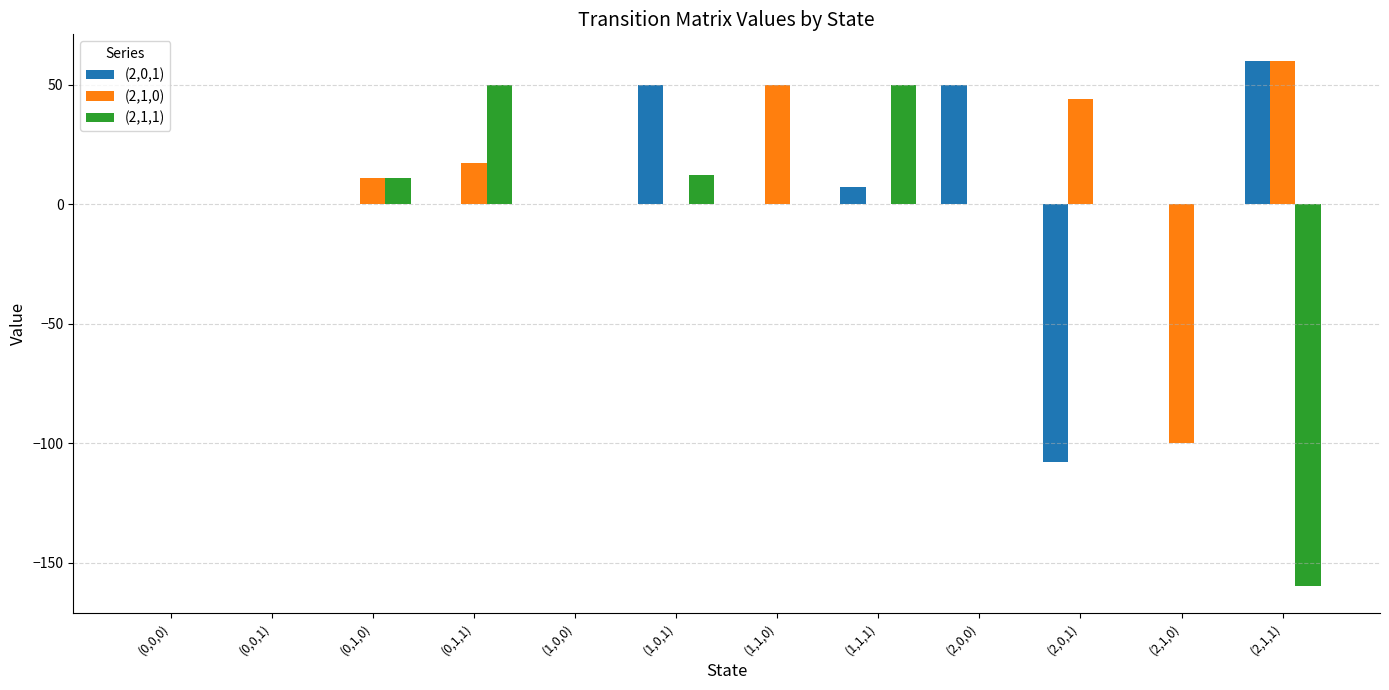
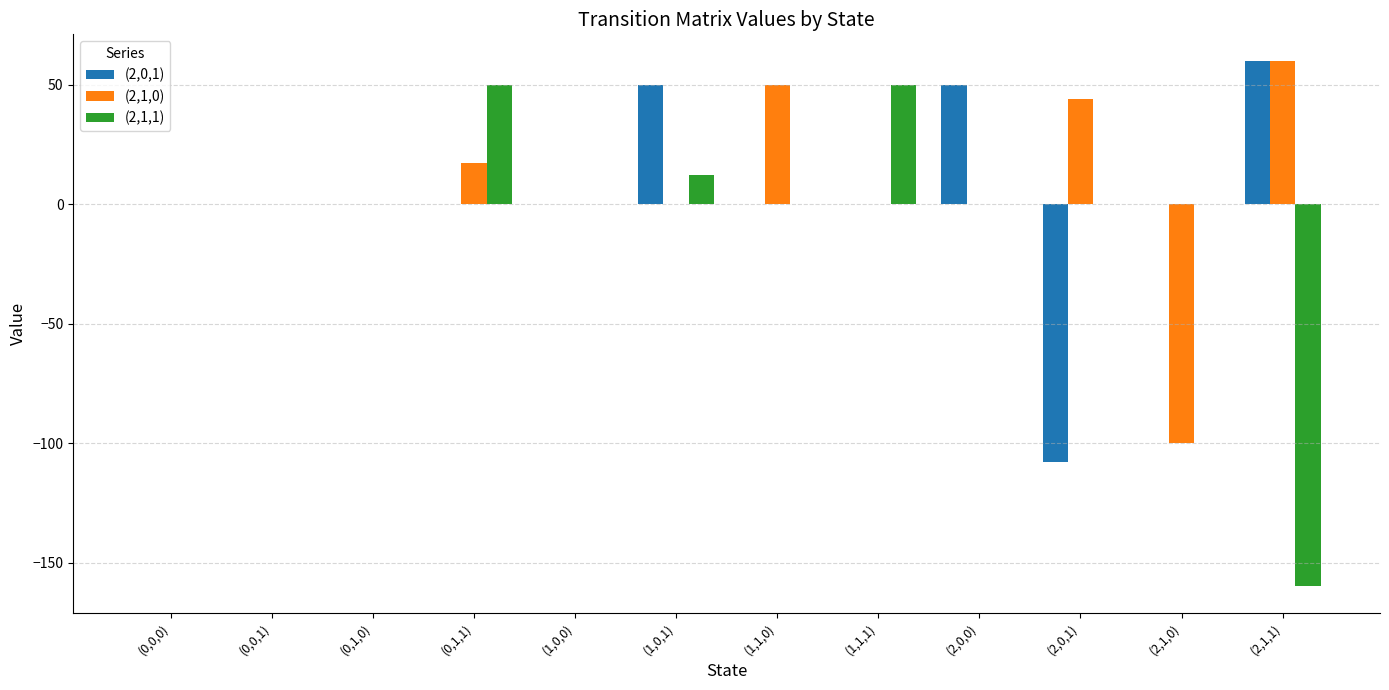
(2,1,0), (0,1,0): 11 -> 0
(2,1,1), (0,1,0): 11 -> 0
(2,0,1), (1,1,1): 7 -> 0
